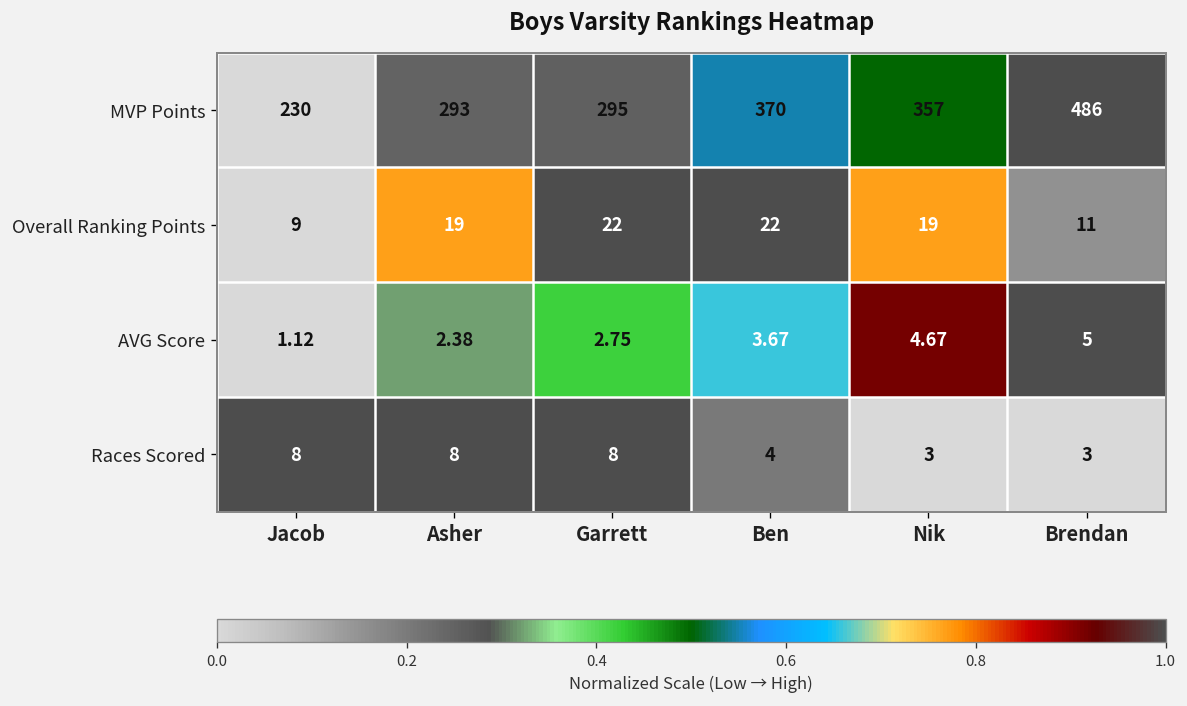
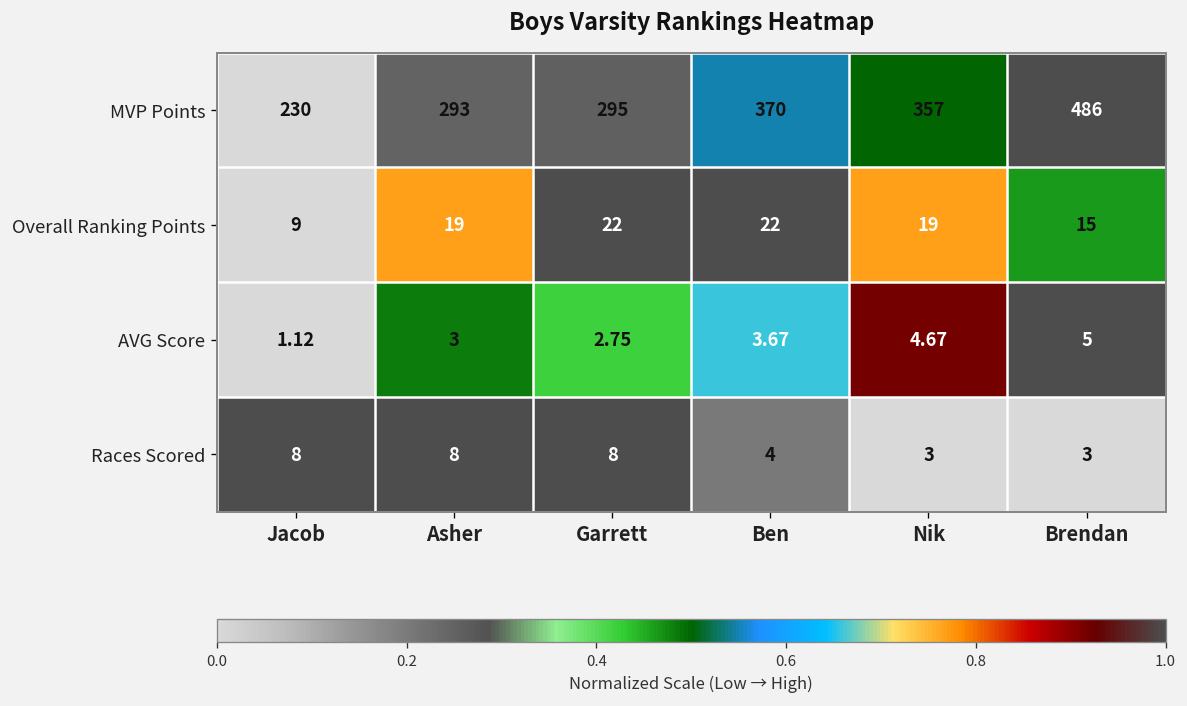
Overall Ranking Points, Brendan: 11 -> 15
AVG Score, Asher: 2.38 -> 3
